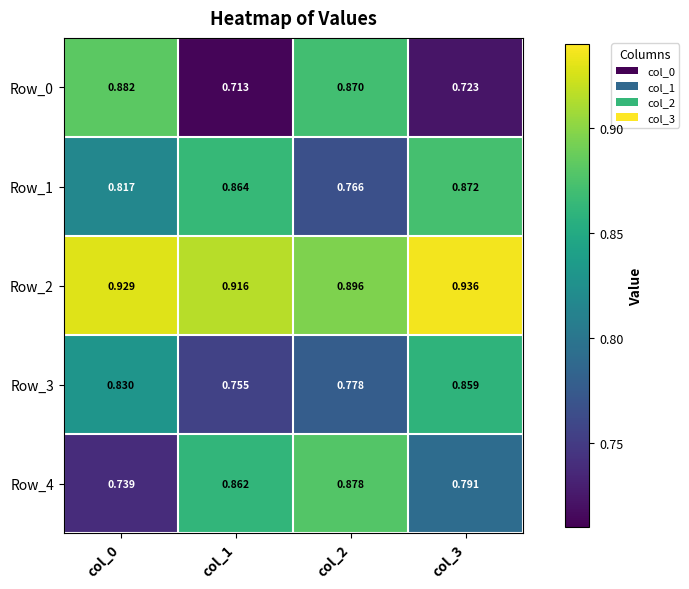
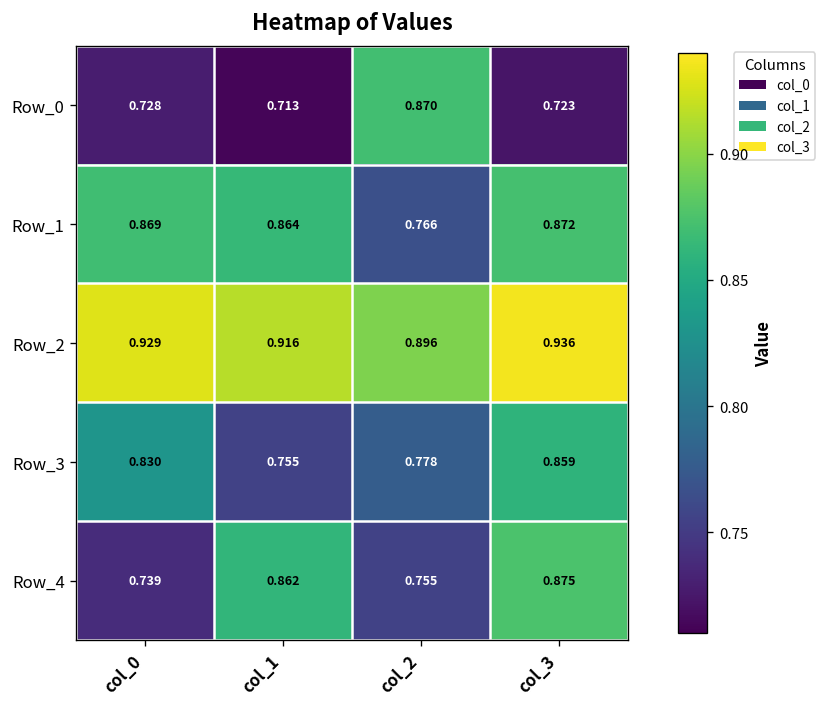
Row_0, col_0: 0.882 -> 0.728
Row_1, col_0: 0.817 -> 0.869
Row_4, col_2: 0.878 -> 0.755
Row_4, col_3: 0.791 -> 0.875
